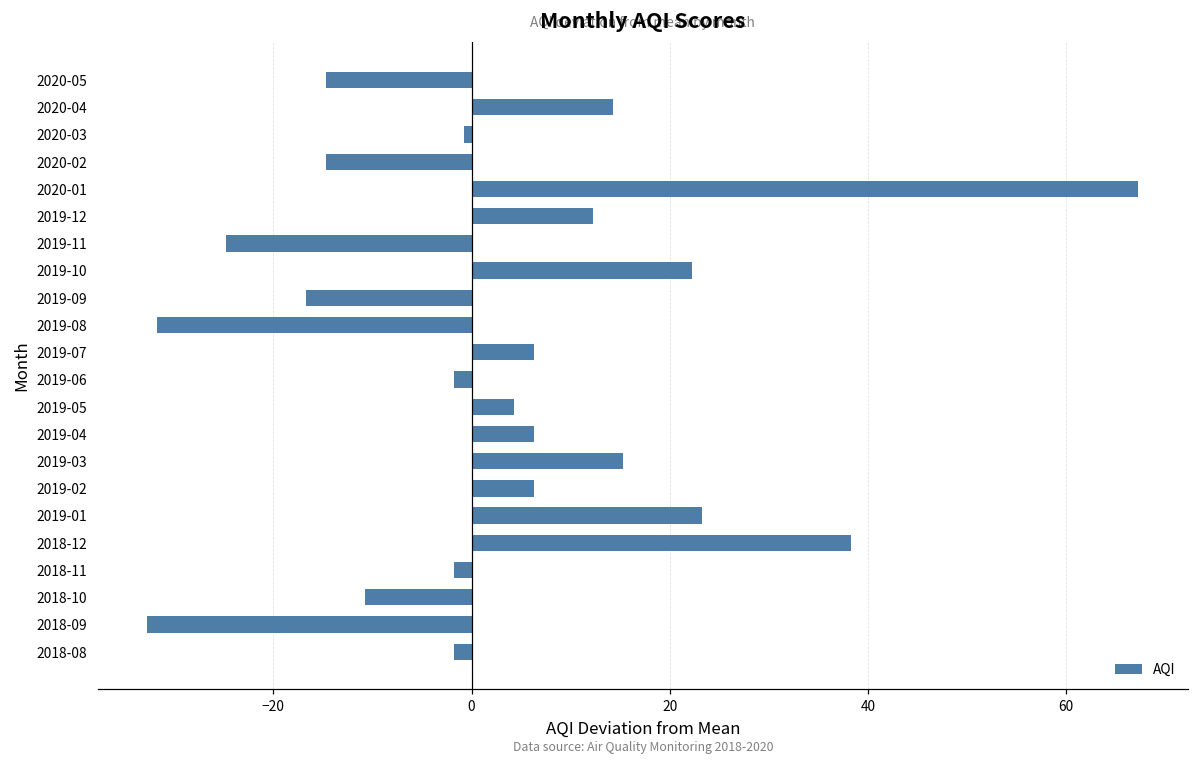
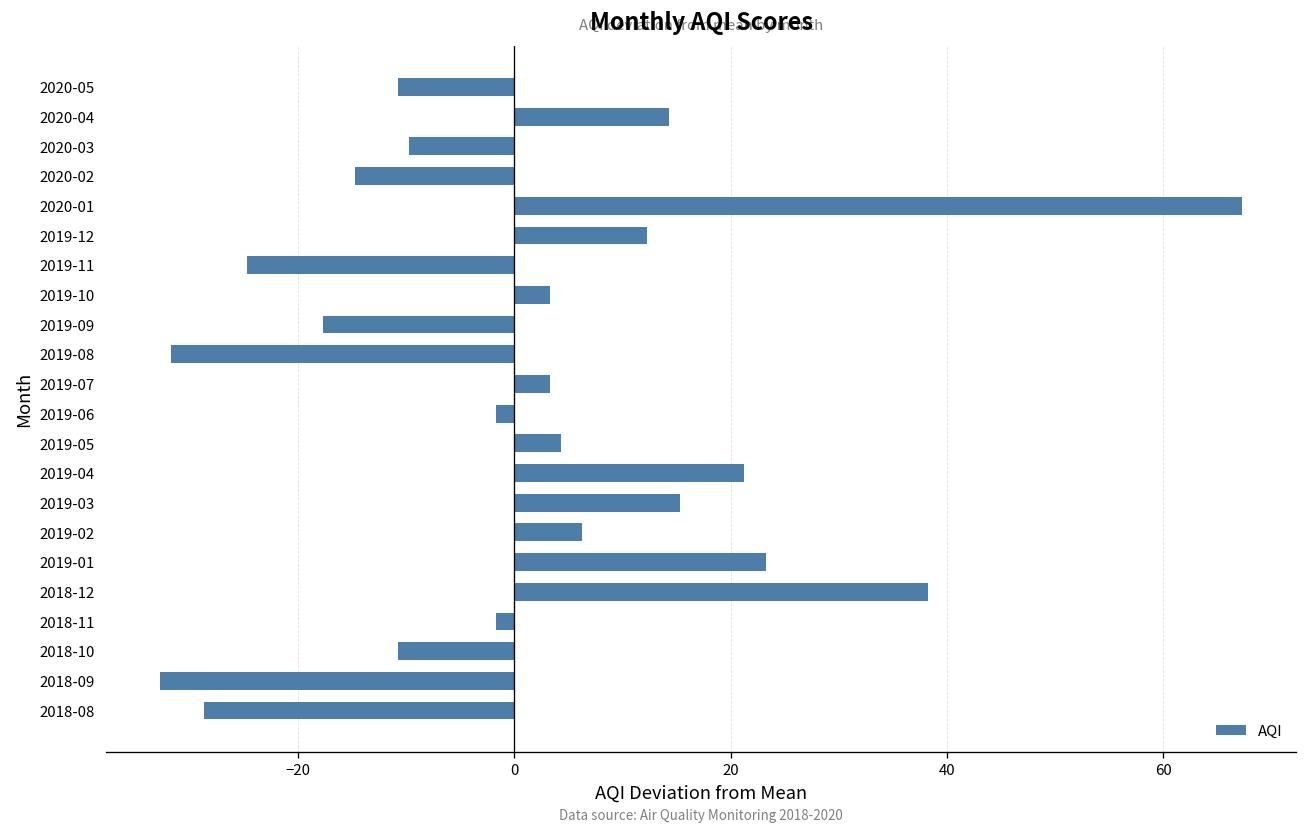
2020-05: -15 -> -11
2020-03: -1 -> -10
2019-10: 22 -> 3
2019-09: -17 -> -18
2019-07: 6 -> 3
2019-04: 6 -> 21
2018-08: -2 -> -29
